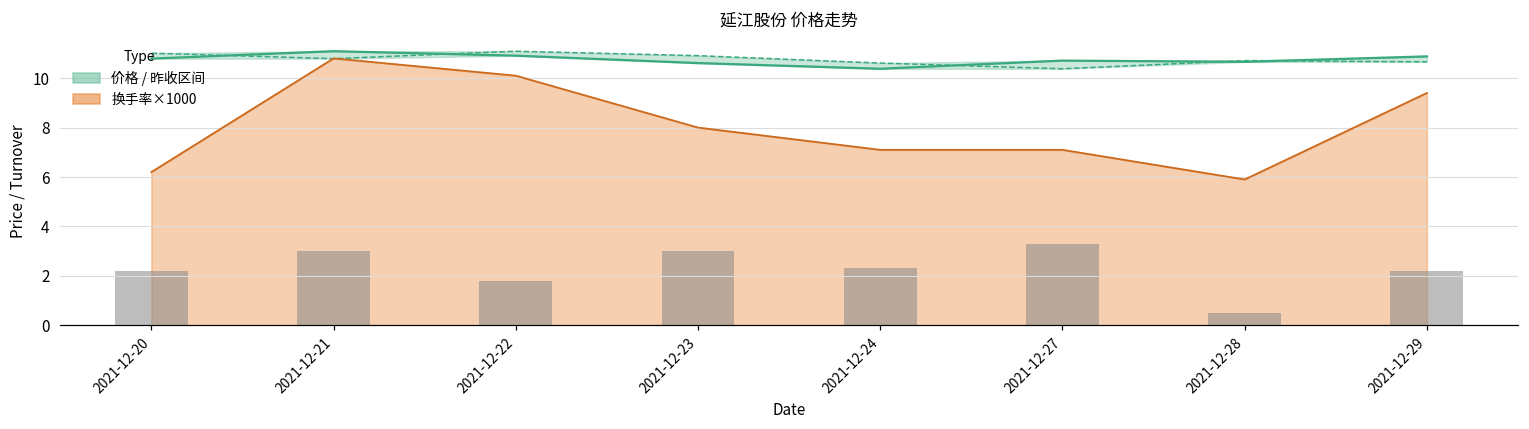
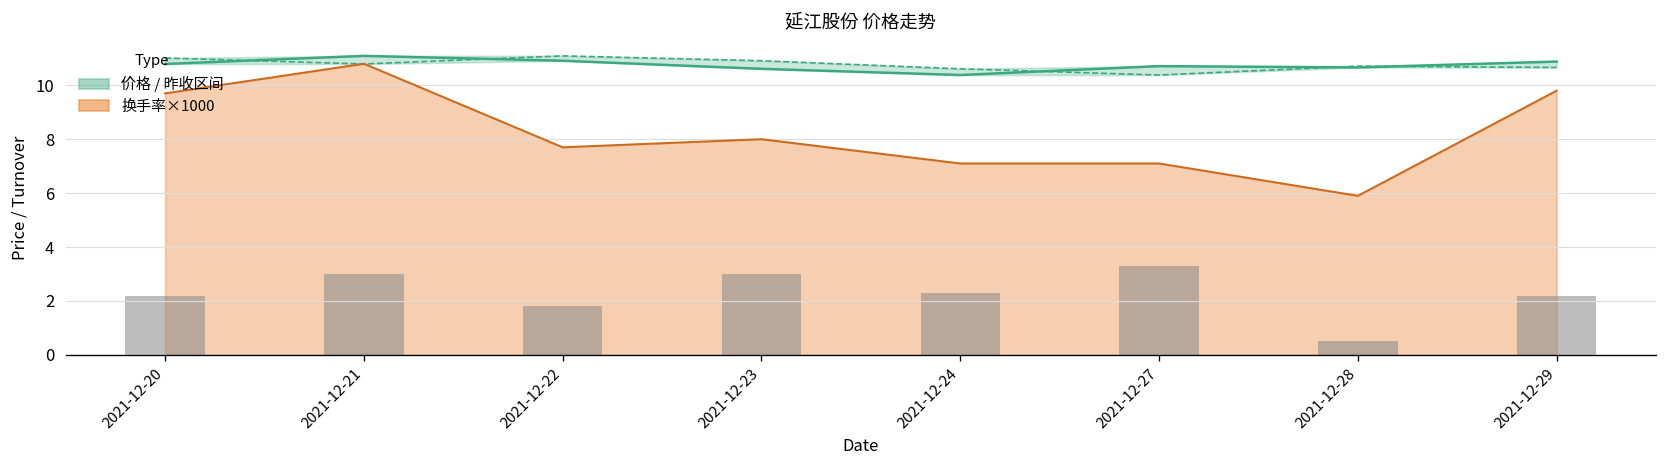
换手率×1000, 2021-12-20: 6.2 -> 9.7
换手率×1000, 2021-12-22: 10.1 -> 7.7
换手率×1000, 2021-12-29: 9.4 -> 9.8
